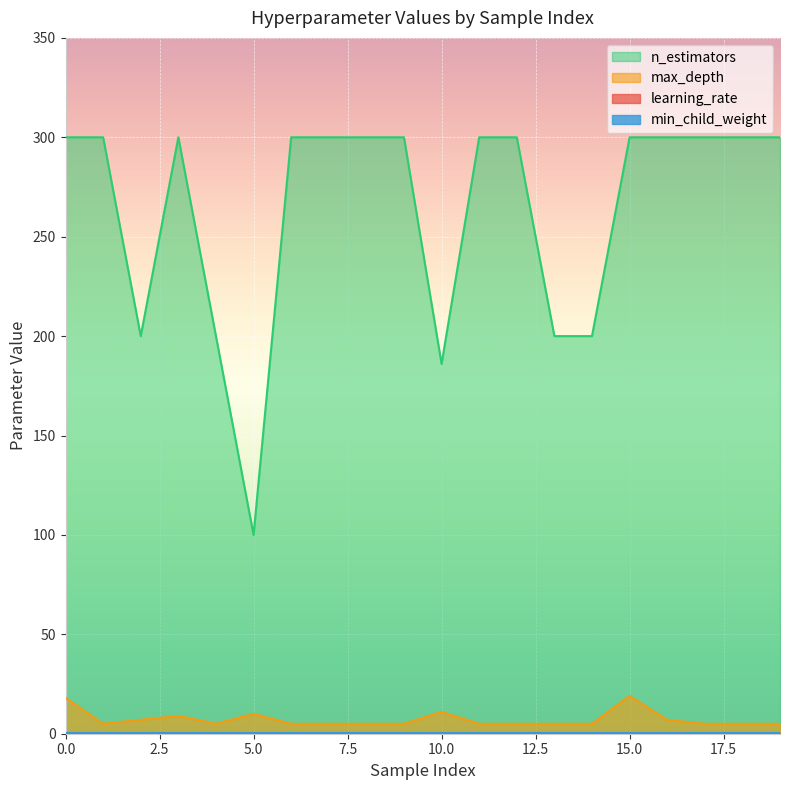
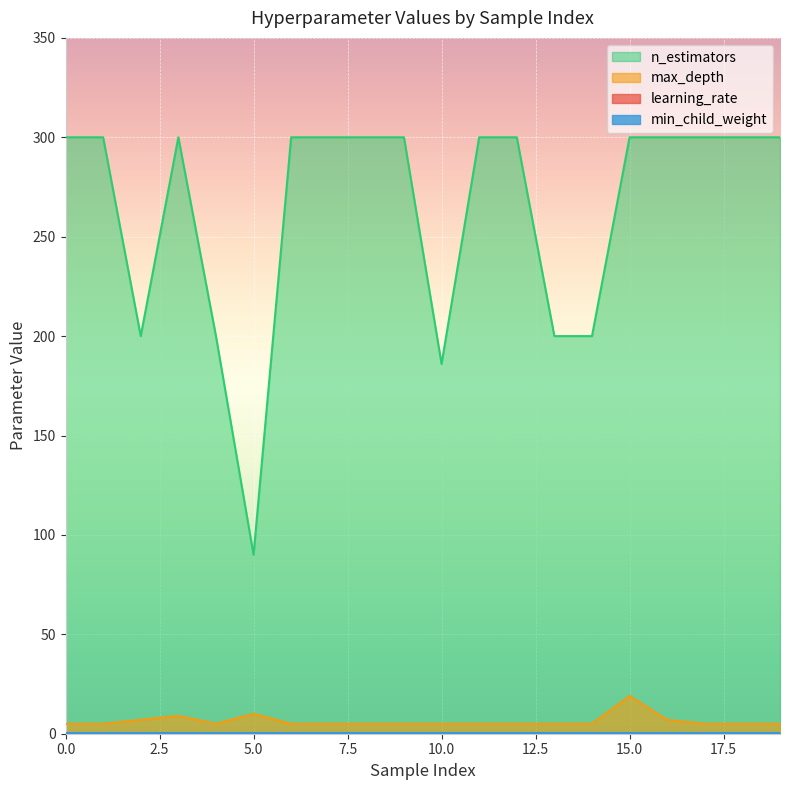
max_depth, 0.0: 18 -> 5
n_estimators, 5.0: 100 -> 90
max_depth, 10.0: 11 -> 5
